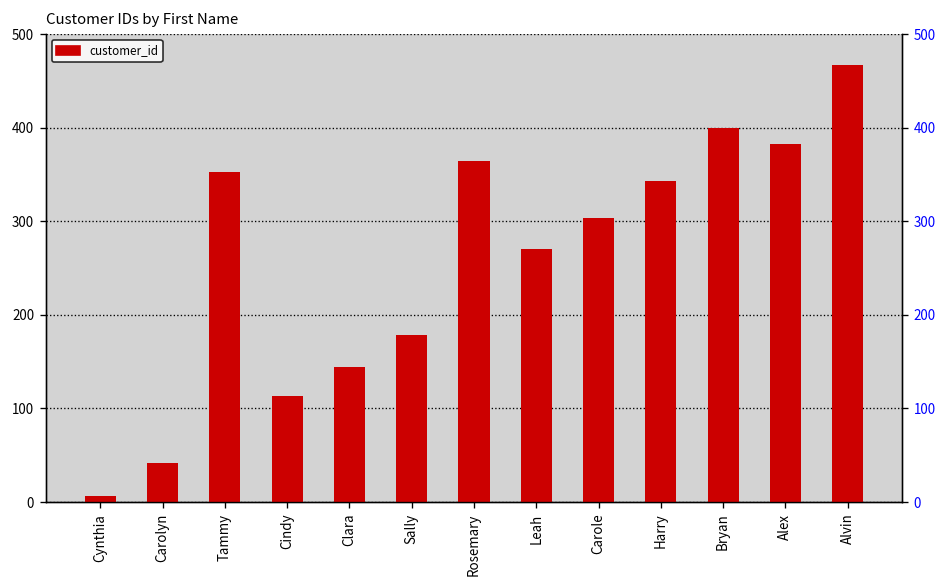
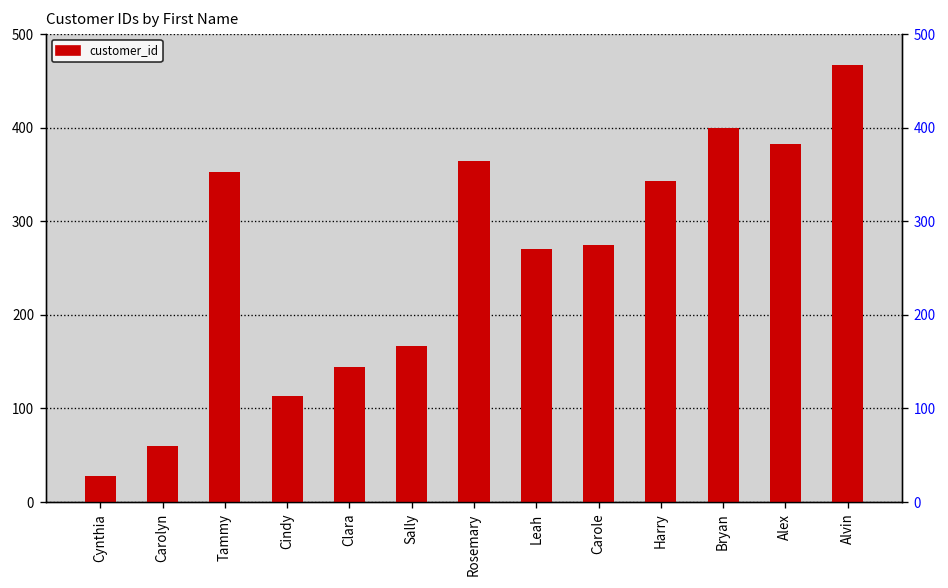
Cynthia: 10 -> 30
Carolyn: 40 -> 60
Sally: 180 -> 170
Carole: 300 -> 280
